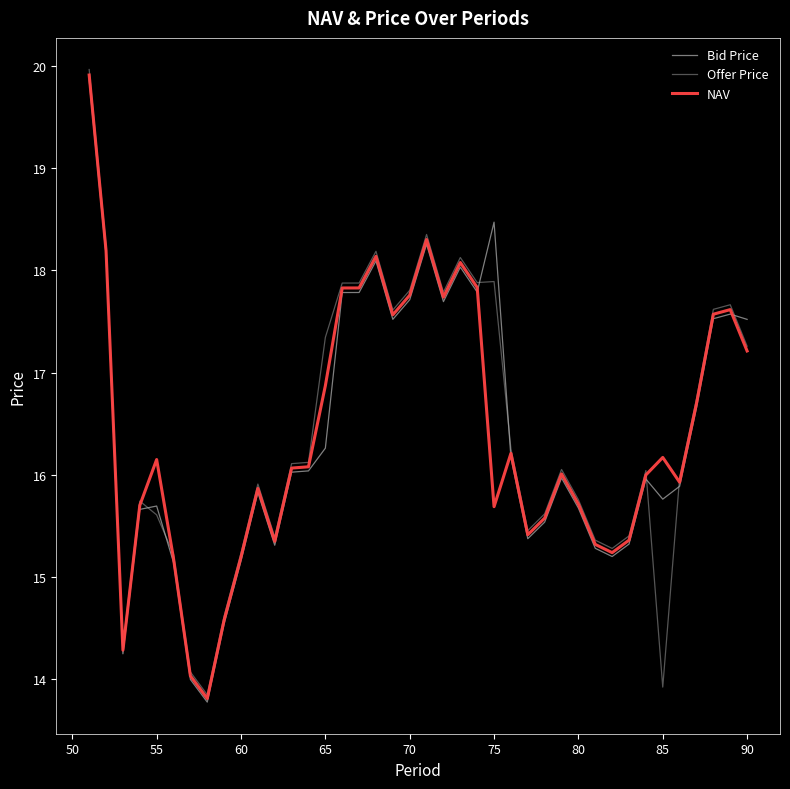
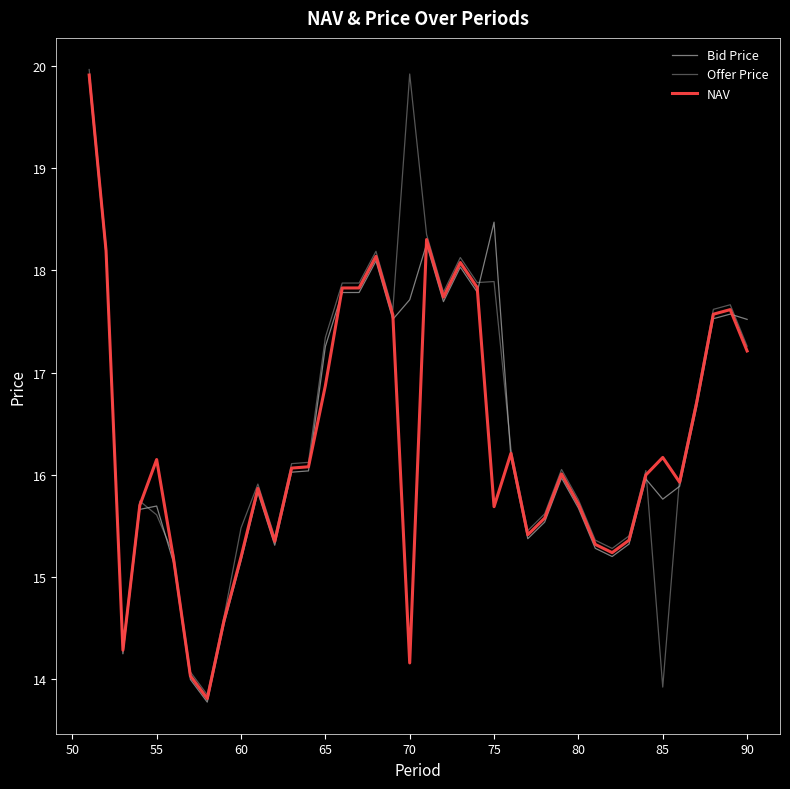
Offer Price, 60: 15.24 -> 15.48
Bid Price, 65: 16.26 -> 17.26
Offer Price, 70: 17.81 -> 19.92
NAV, 70: 17.76 -> 14.16
